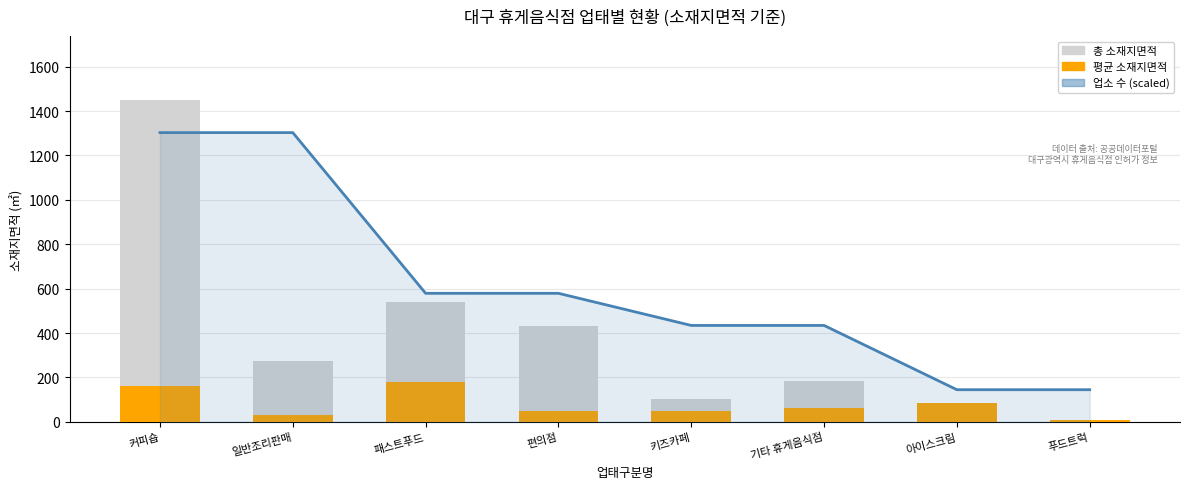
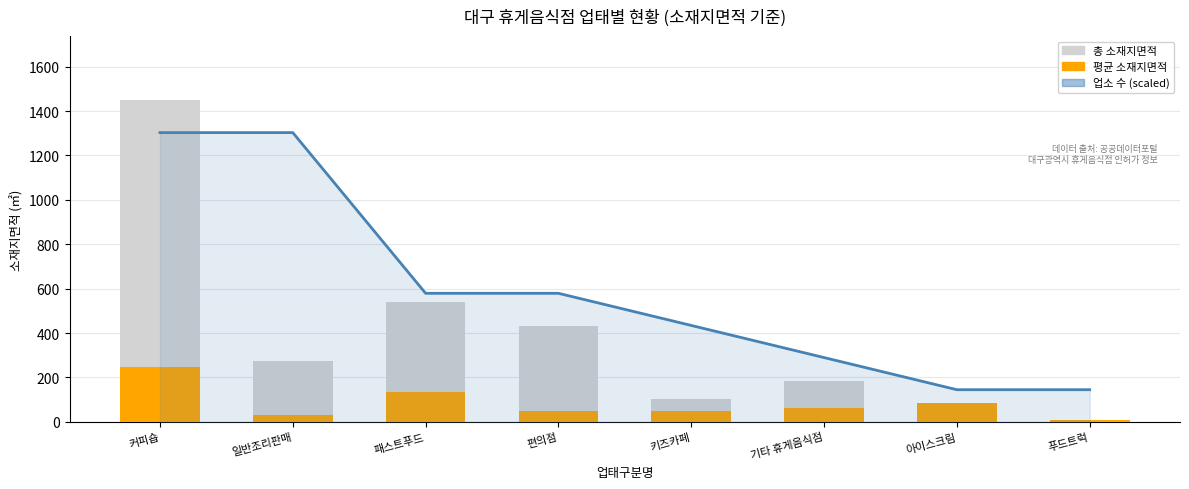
평균 소재지면적, 커피숍: 160 -> 250
평균 소재지면적, 패스트푸드: 180 -> 140
업소 수 (scaled), 기타 휴게음식점: 430 -> 290
